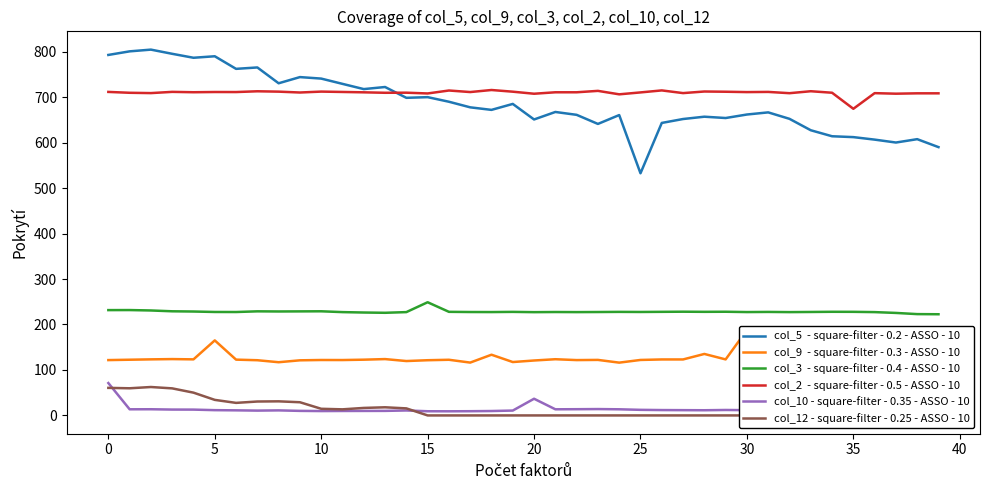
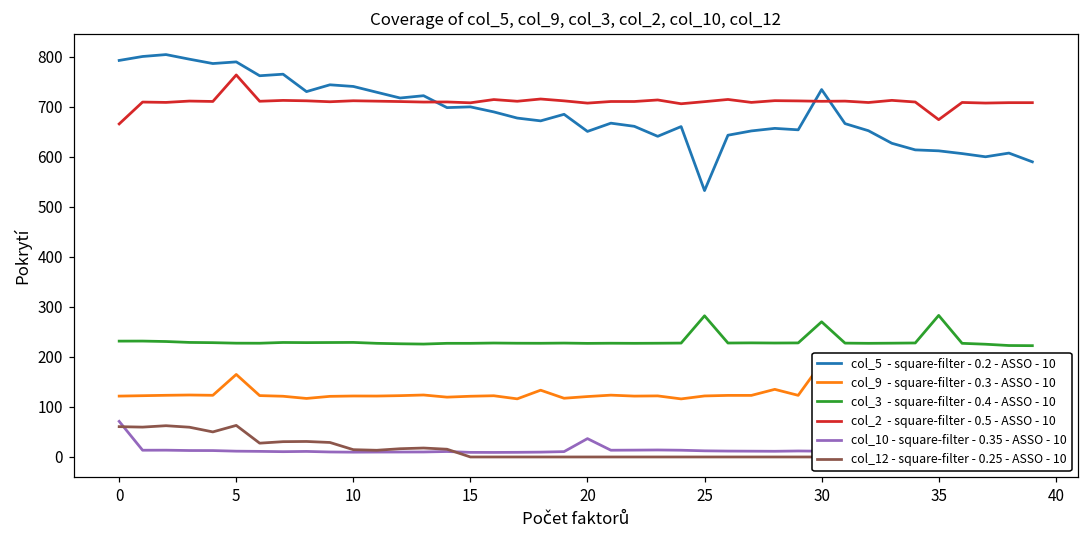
col_2 - square-filter - 0.5 - ASSO - 10, 0: 710 -> 670
col_2 - square-filter - 0.5 - ASSO - 10, 5: 710 -> 760
col_12 - square-filter - 0.25 - ASSO - 10, 5: 30 -> 60
col_3 - square-filter - 0.4 - ASSO - 10, 15: 250 -> 230
col_3 - square-filter - 0.4 - ASSO - 10, 25: 230 -> 280
col_5 - square-filter - 0.2 - ASSO - 10, 30: 660 -> 730
col_3 - square-filter - 0.4 - ASSO - 10, 30: 230 -> 270
col_3 - square-filter - 0.4 - ASSO - 10, 35: 230 -> 280
